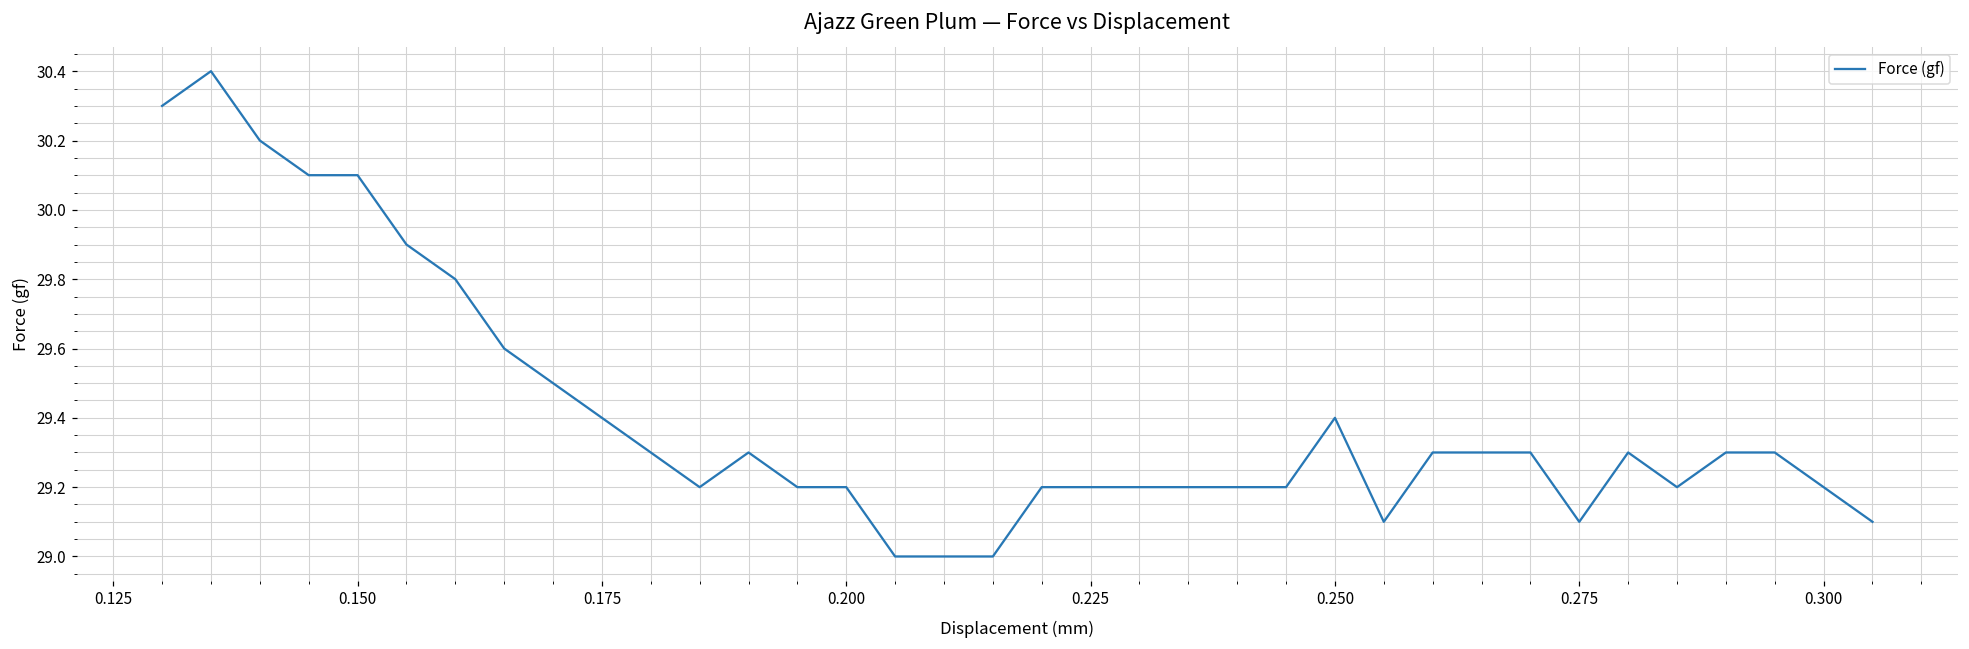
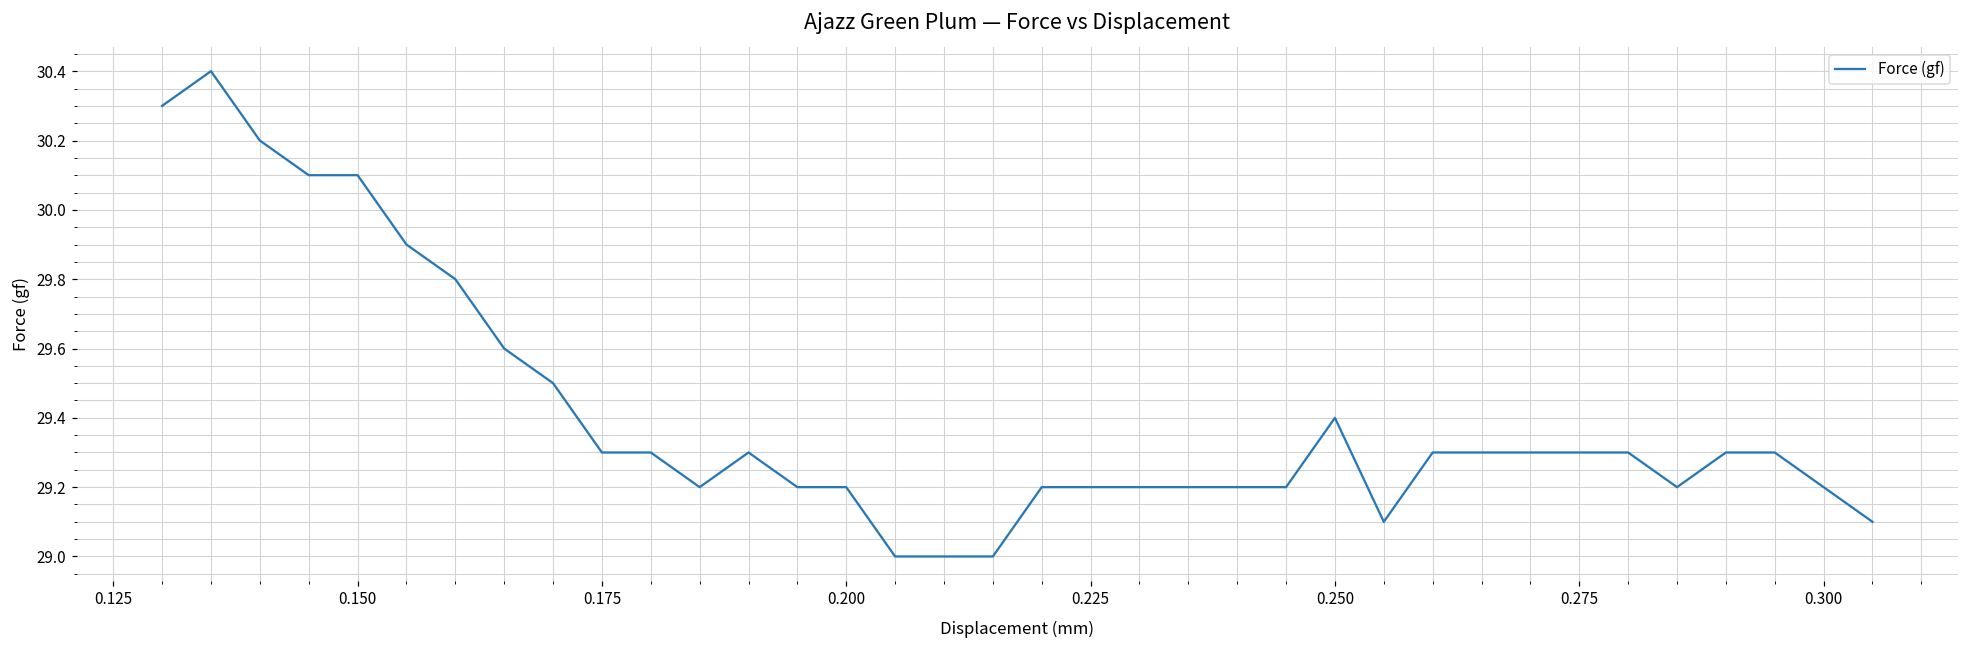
0.175: 29.4 -> 29.3
0.275: 29.1 -> 29.3
